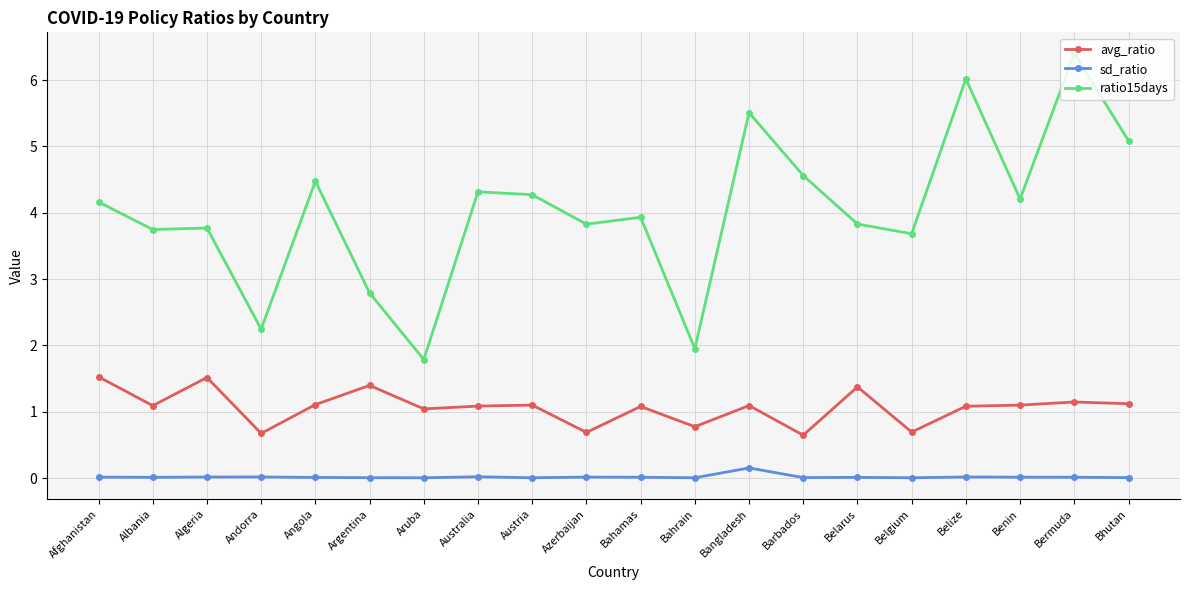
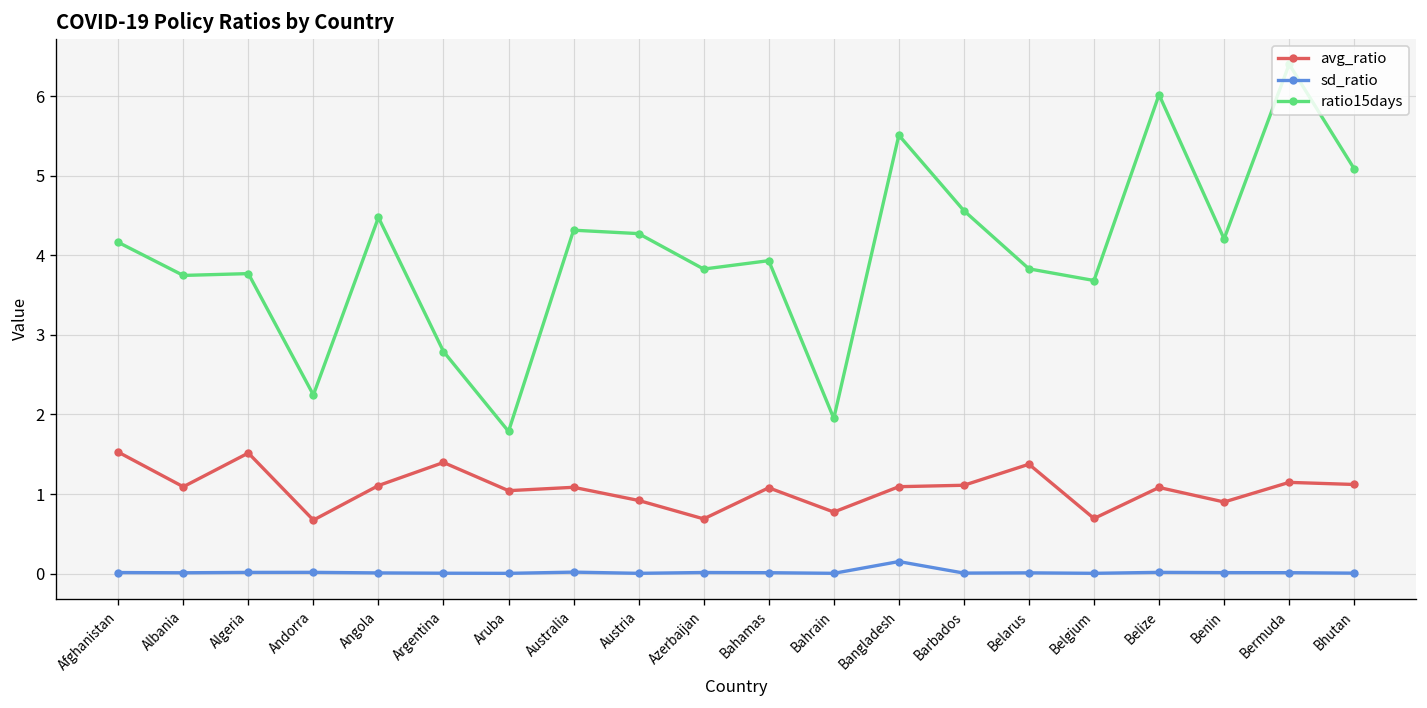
avg_ratio, Austria: 1.1 -> 0.9
avg_ratio, Barbados: 0.6 -> 1.1
avg_ratio, Benin: 1.1 -> 0.9
